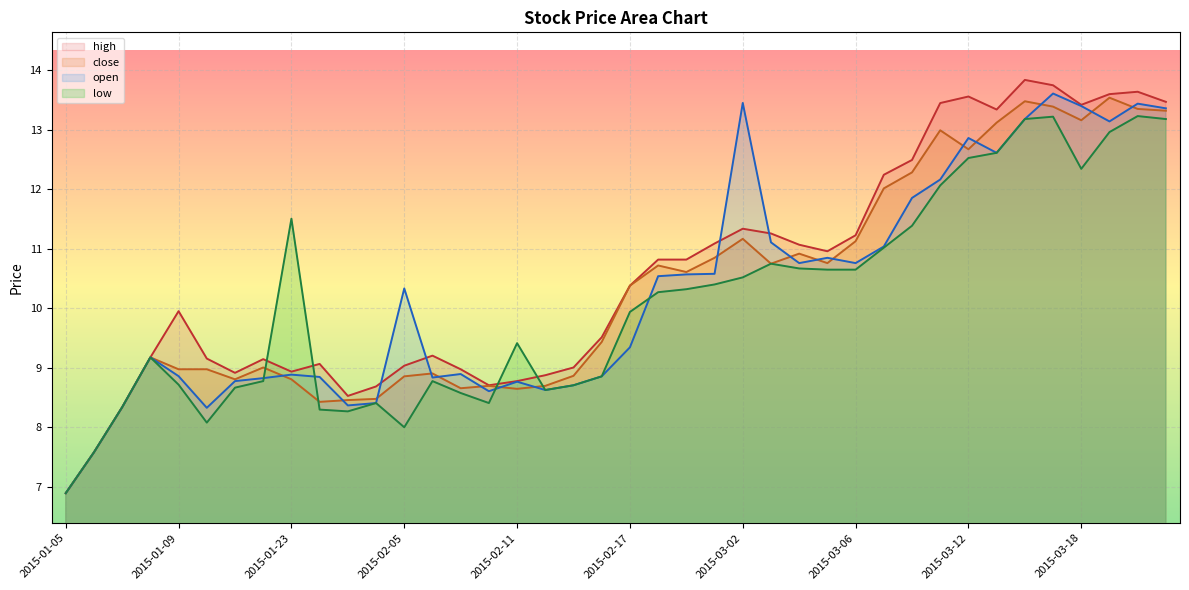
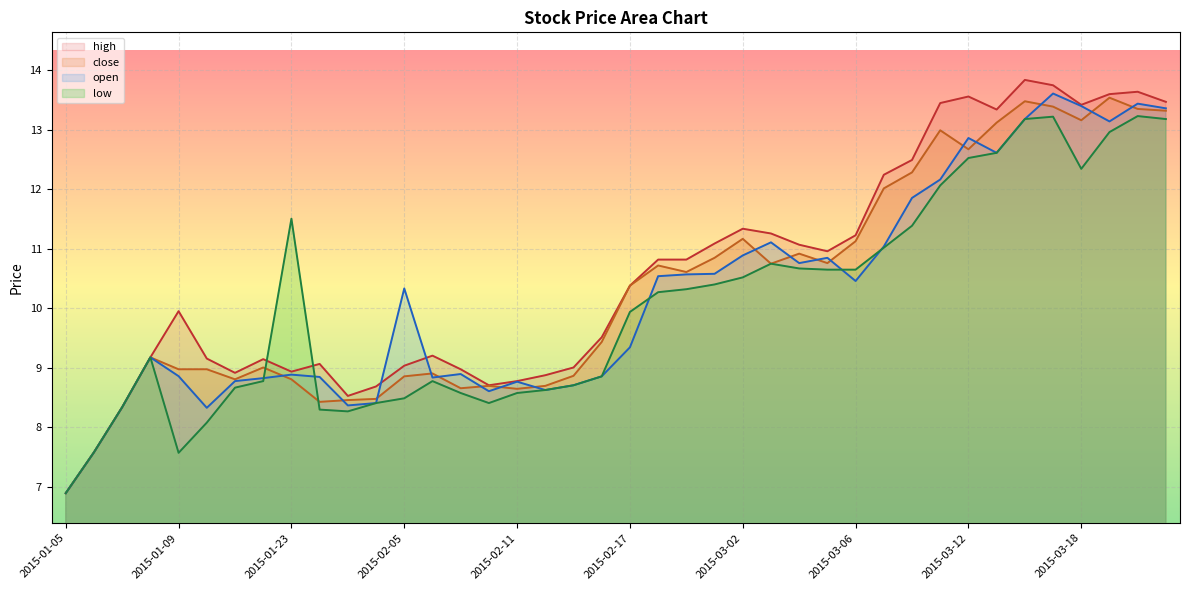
low, 2015-01-09: 8.7 -> 7.6
low, 2015-02-05: 8.0 -> 8.5
low, 2015-02-11: 9.4 -> 8.6
open, 2015-03-02: 13.5 -> 10.9
open, 2015-03-06: 10.8 -> 10.5
